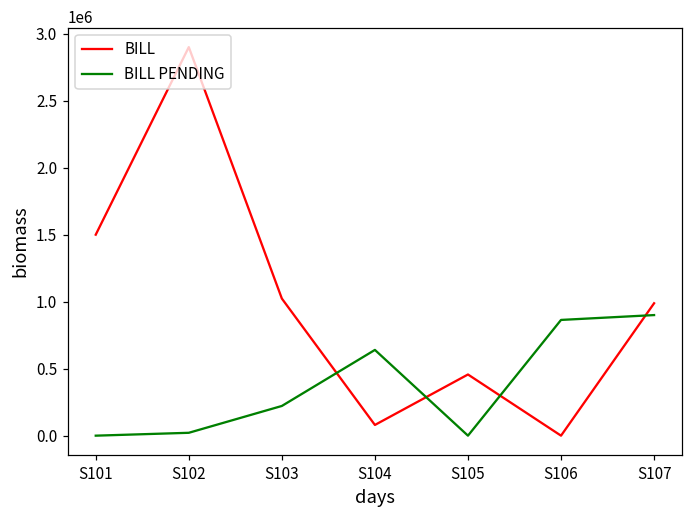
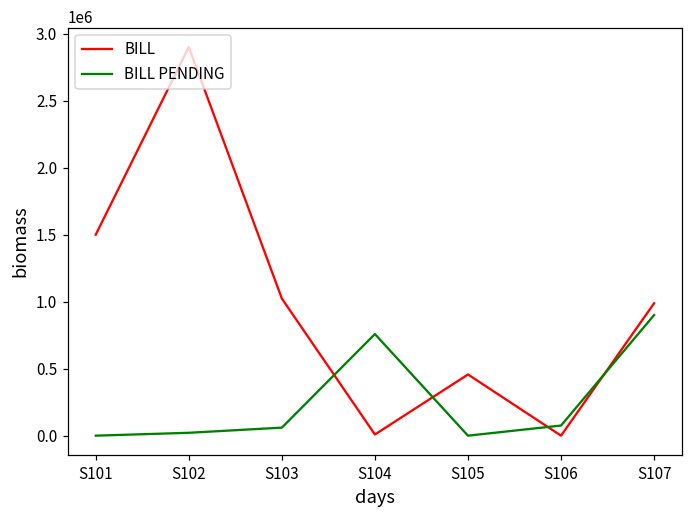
BILL PENDING, S103: 220000 -> 60000
BILL, S104: 80000 -> 10000
BILL PENDING, S104: 640000 -> 760000
BILL PENDING, S106: 860000 -> 80000
